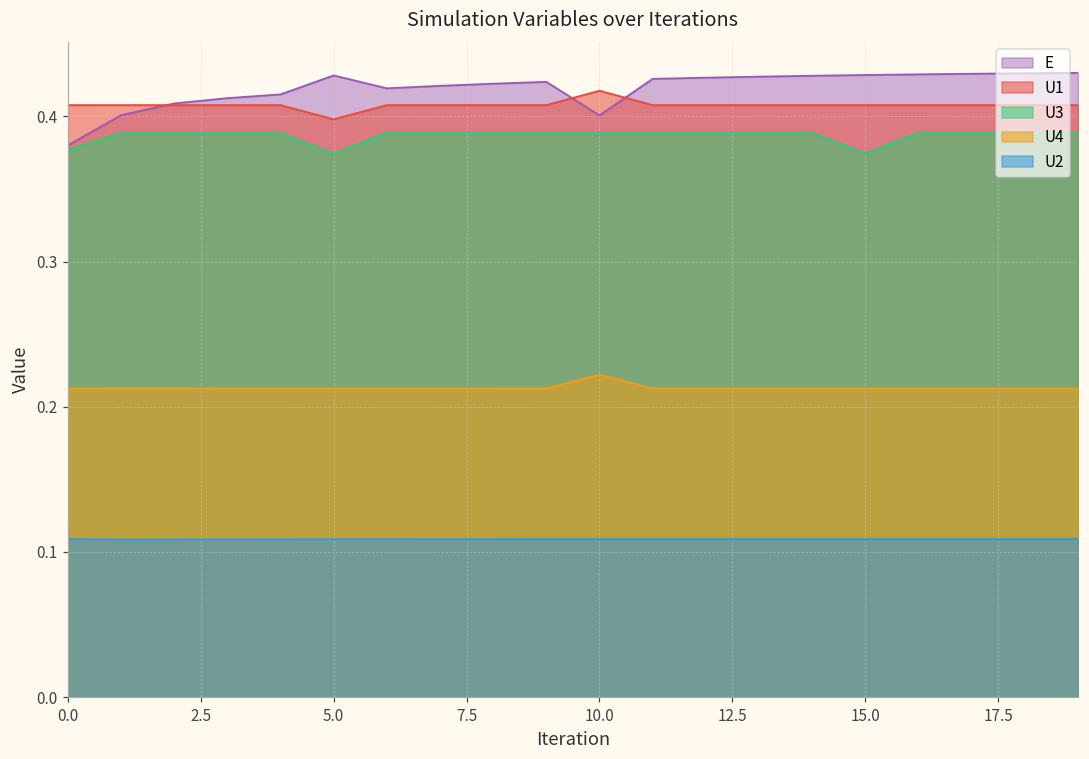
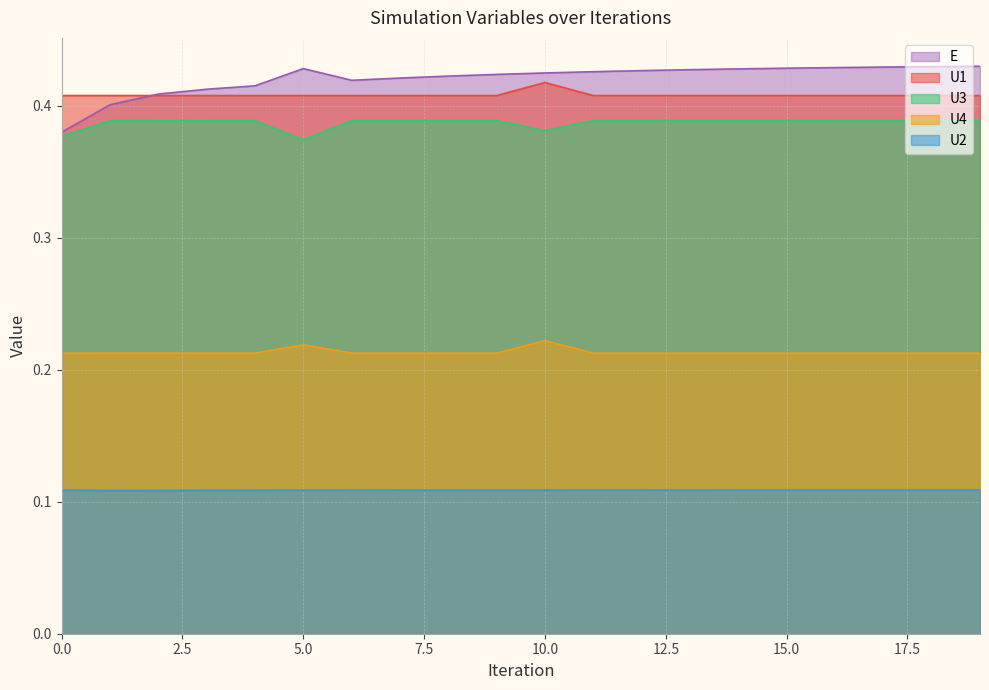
U1, 5.0: 0.398 -> 0.408
U4, 5.0: 0.213 -> 0.219
E, 10.0: 0.401 -> 0.425
U3, 10.0: 0.389 -> 0.381
U3, 15.0: 0.374 -> 0.389
